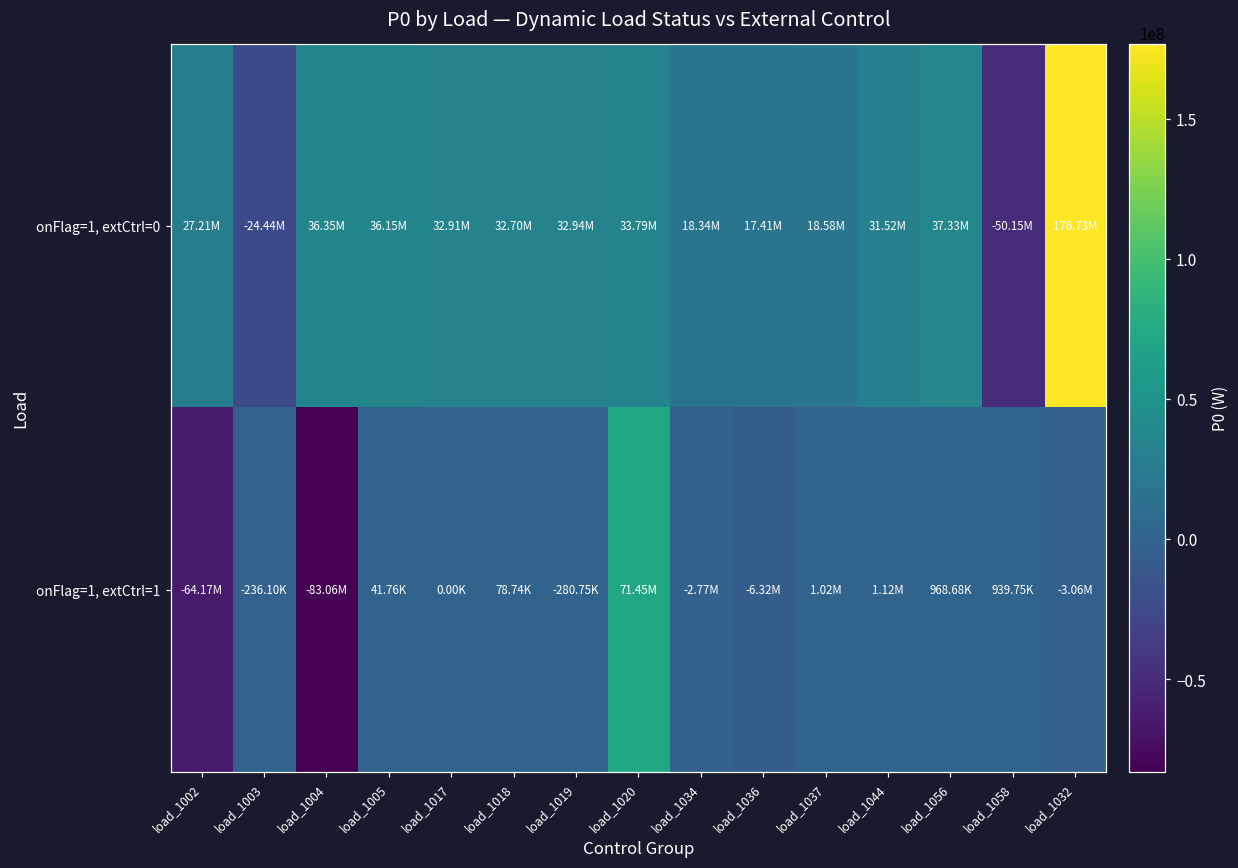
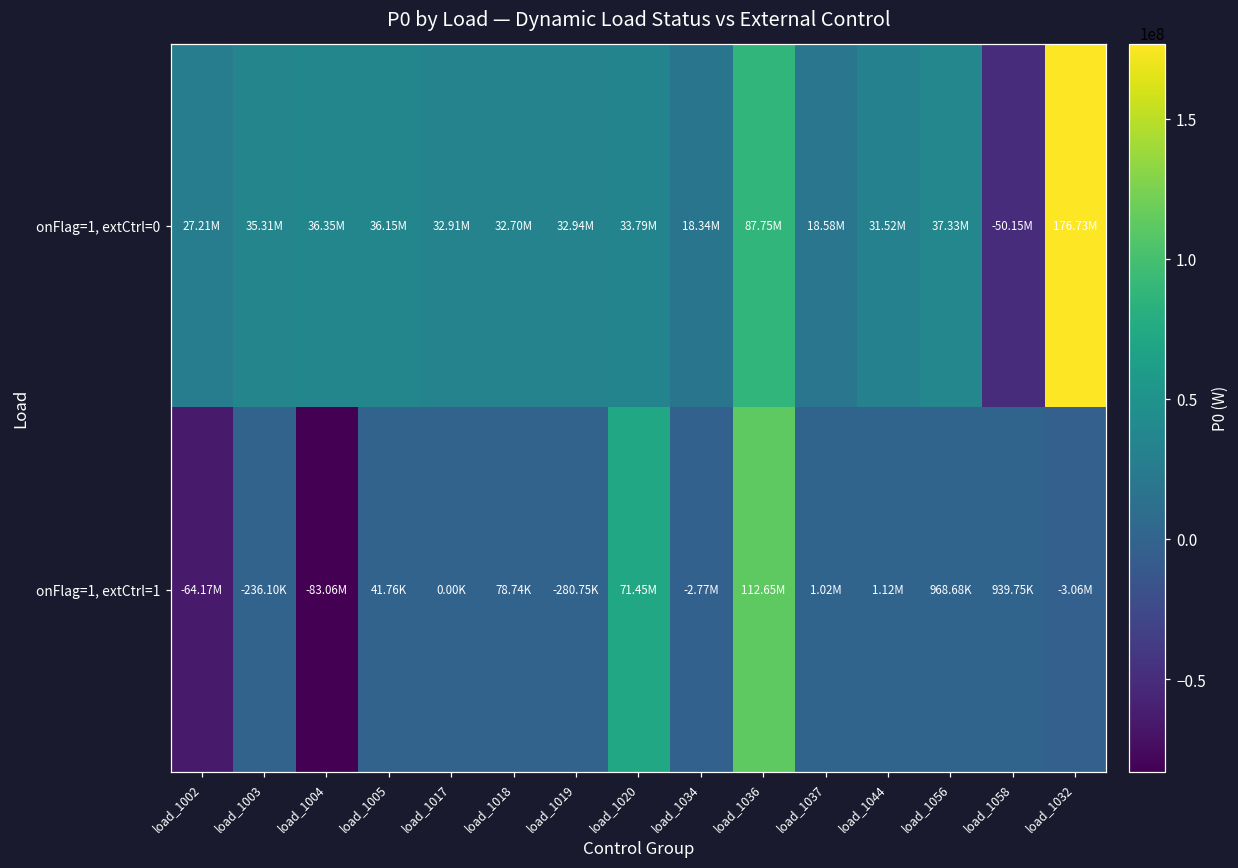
onFlag=1, extCtrl=0, load_1003: -24.44M -> 35.31M
onFlag=1, extCtrl=0, load_1036: 17.41M -> 87.75M
onFlag=1, extCtrl=1, load_1036: -6.32M -> 112.65M
